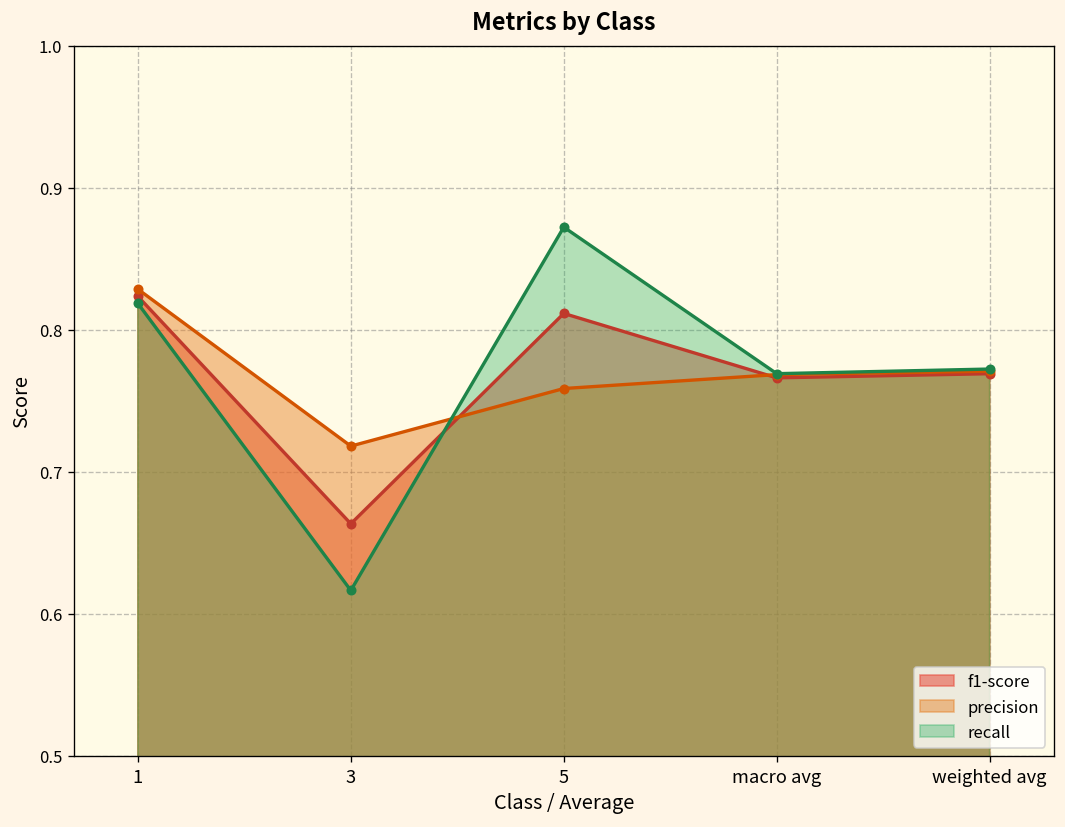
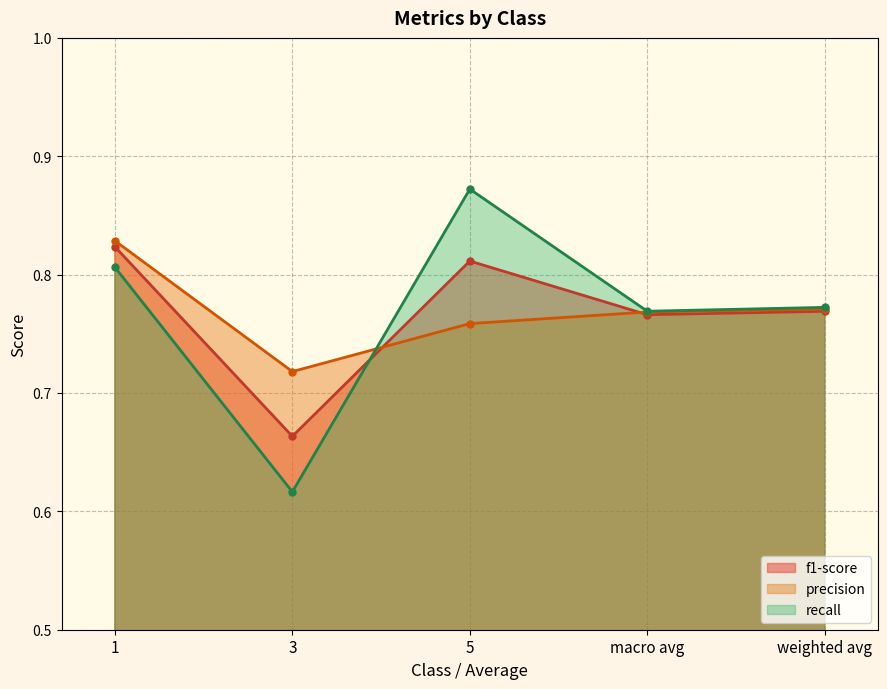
recall, 1: 0.819 -> 0.806
